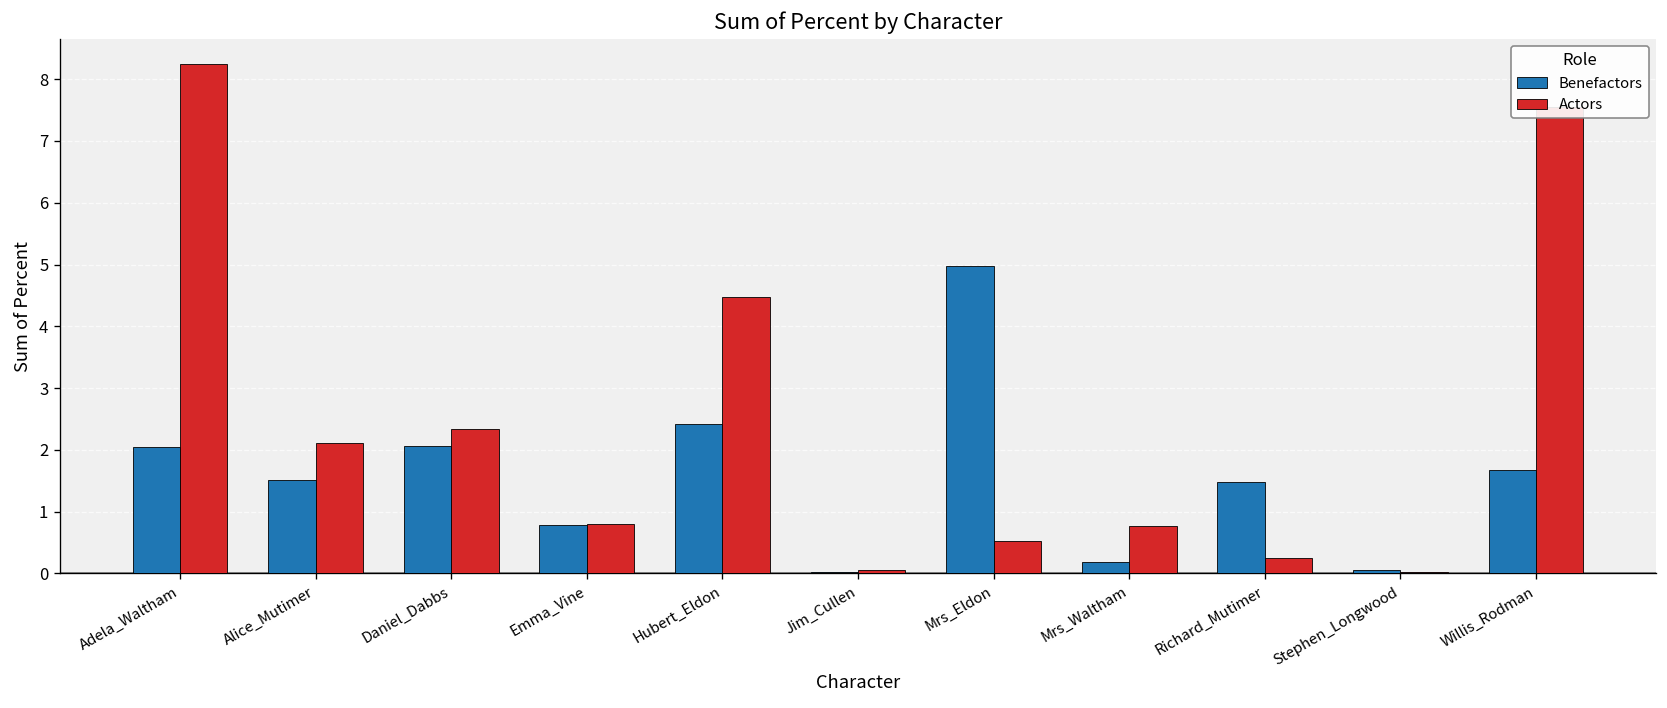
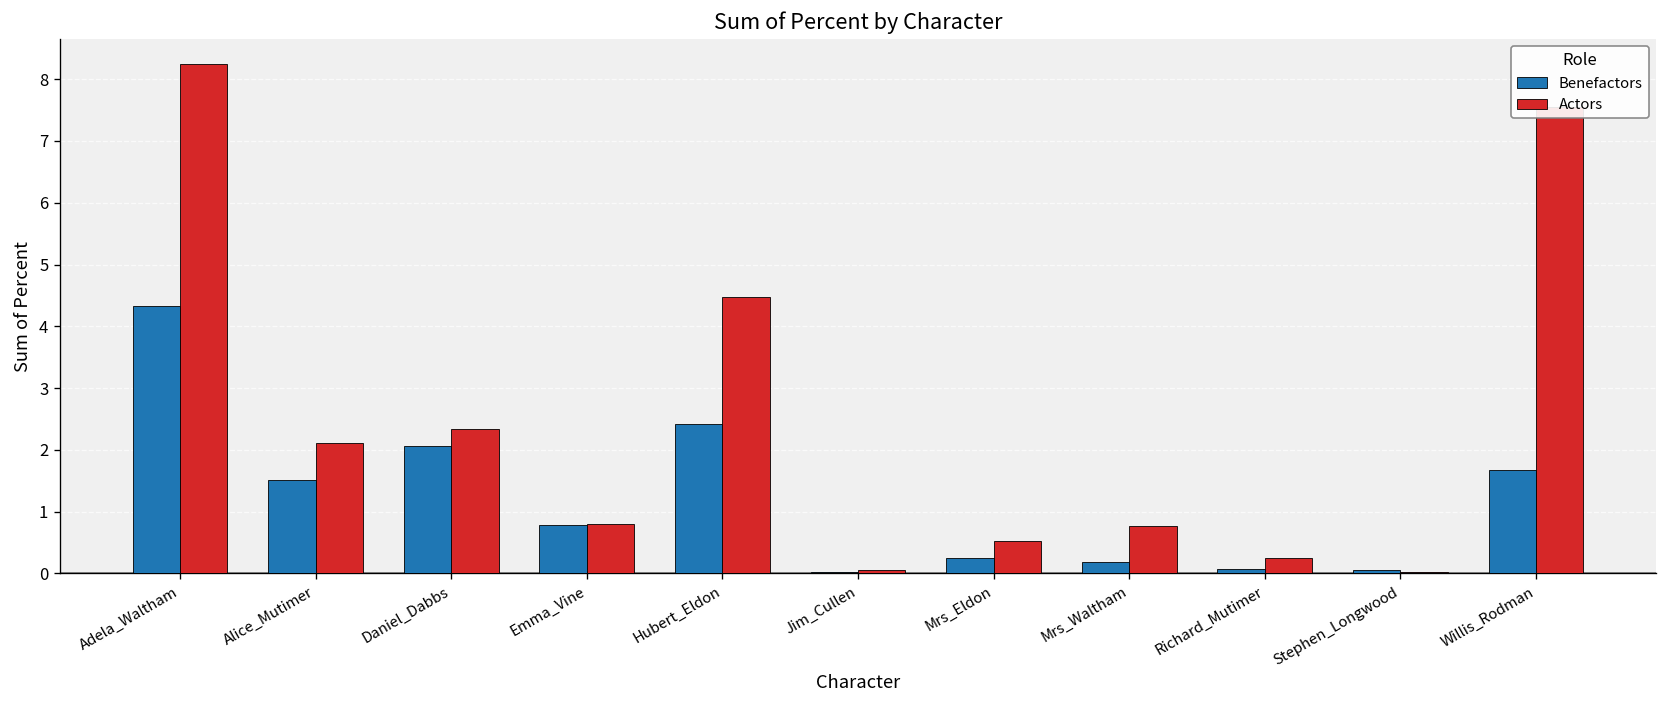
Benefactors, Adela_Waltham: 2.1 -> 4.3
Benefactors, Mrs_Eldon: 5.0 -> 0.3
Benefactors, Richard_Mutimer: 1.5 -> 0.1
